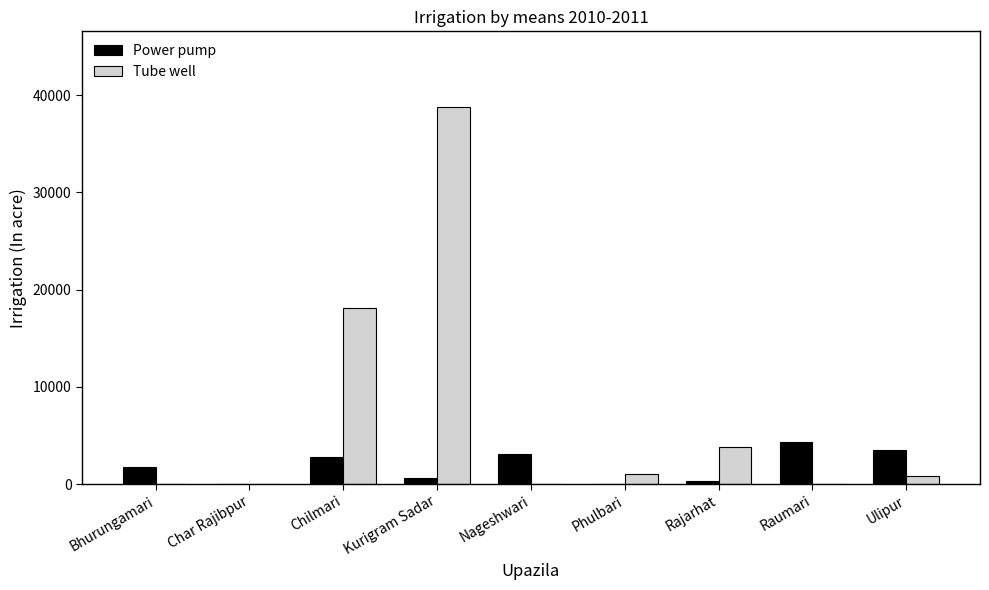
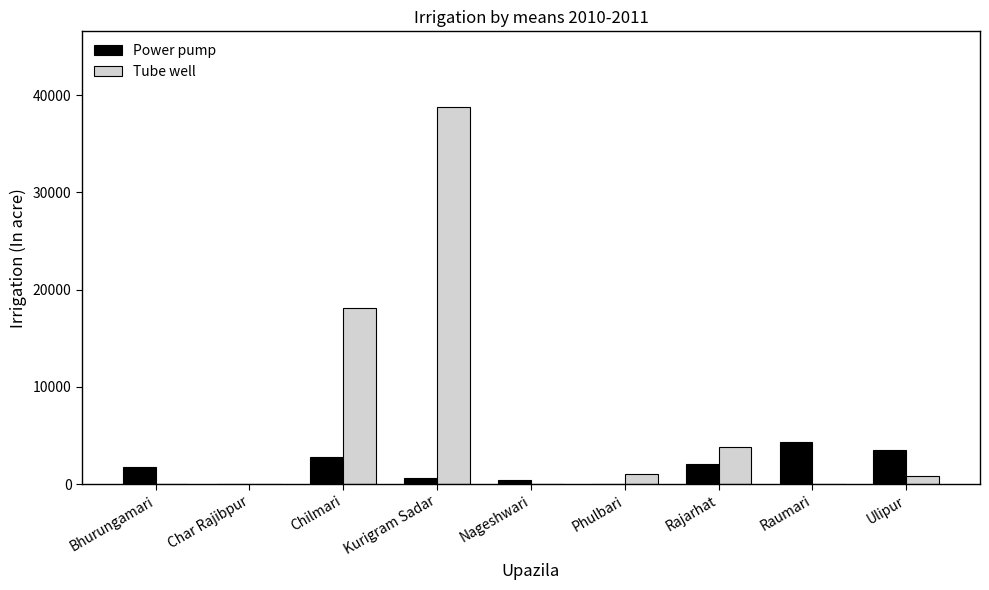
Power pump, Nageshwari: 3000 -> 0
Power pump, Rajarhat: 0 -> 2000
